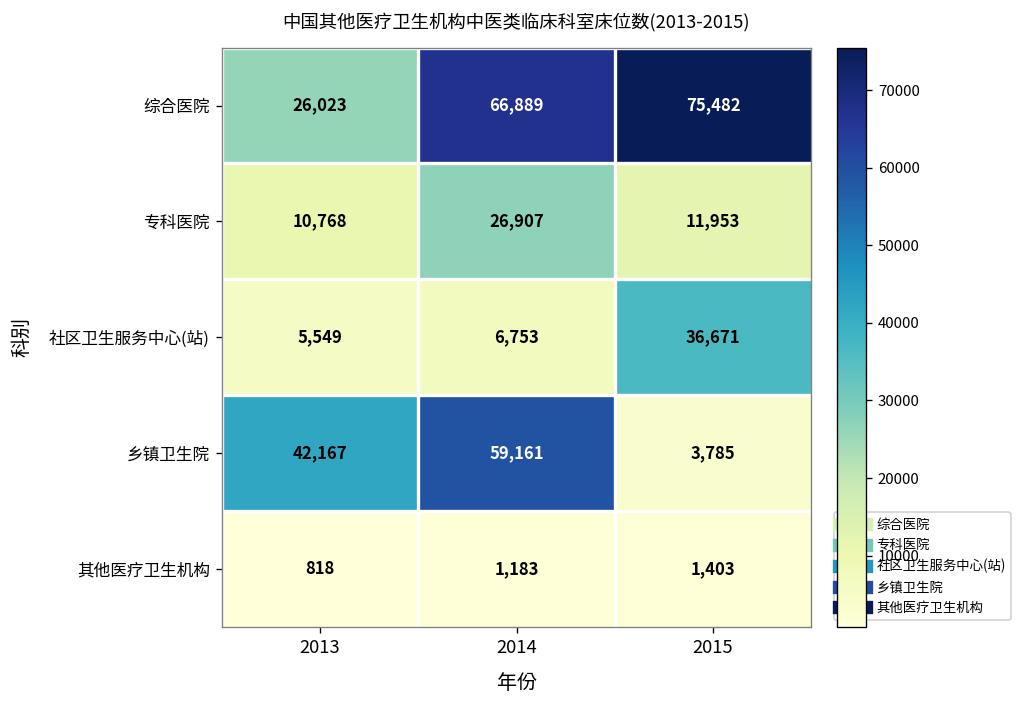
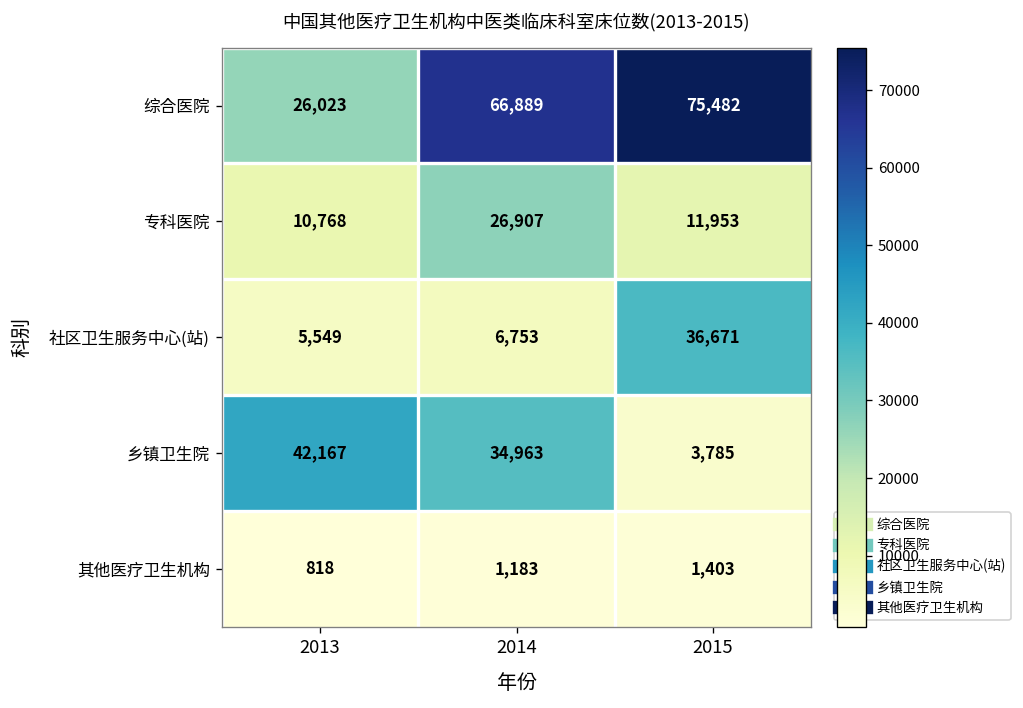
乡镇卫生院, 2014: 59,161 -> 34,963
